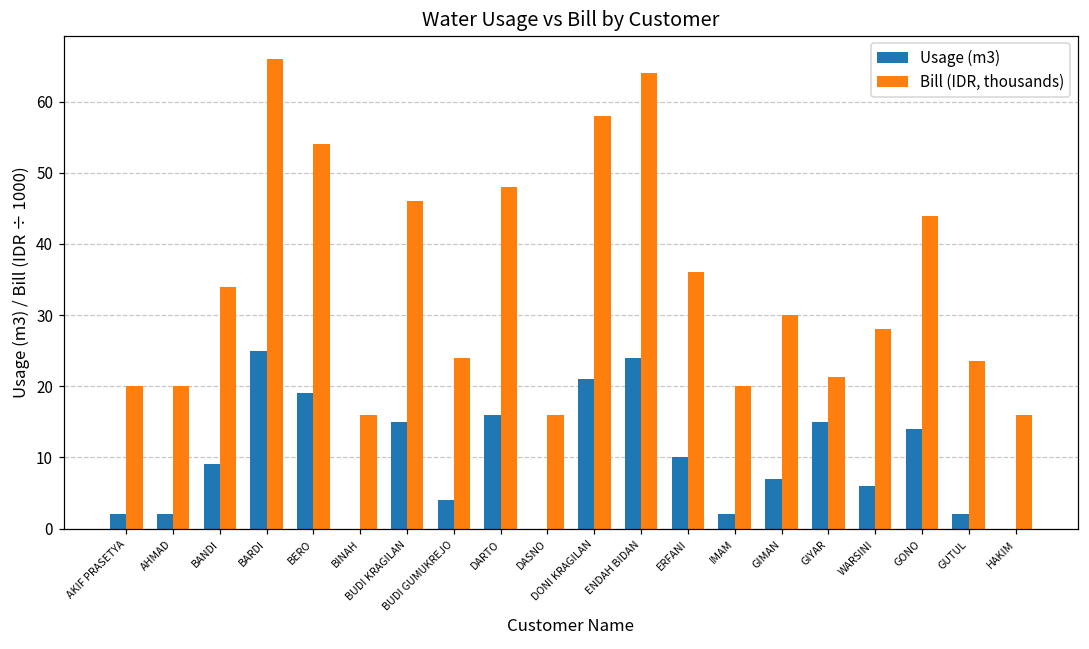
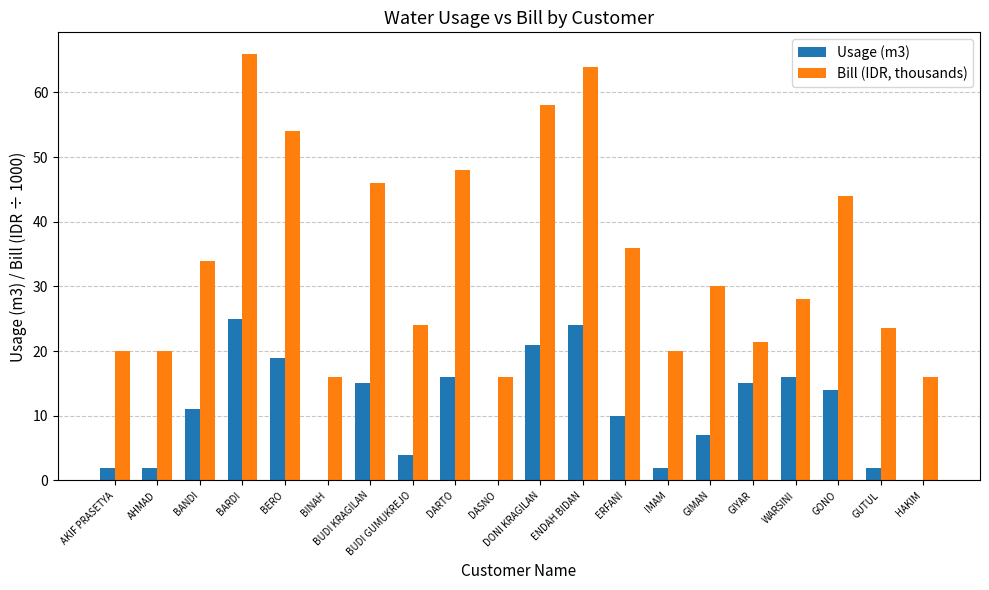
Usage (m3), BANDI: 9 -> 11
Usage (m3), WARSINI: 6 -> 16
